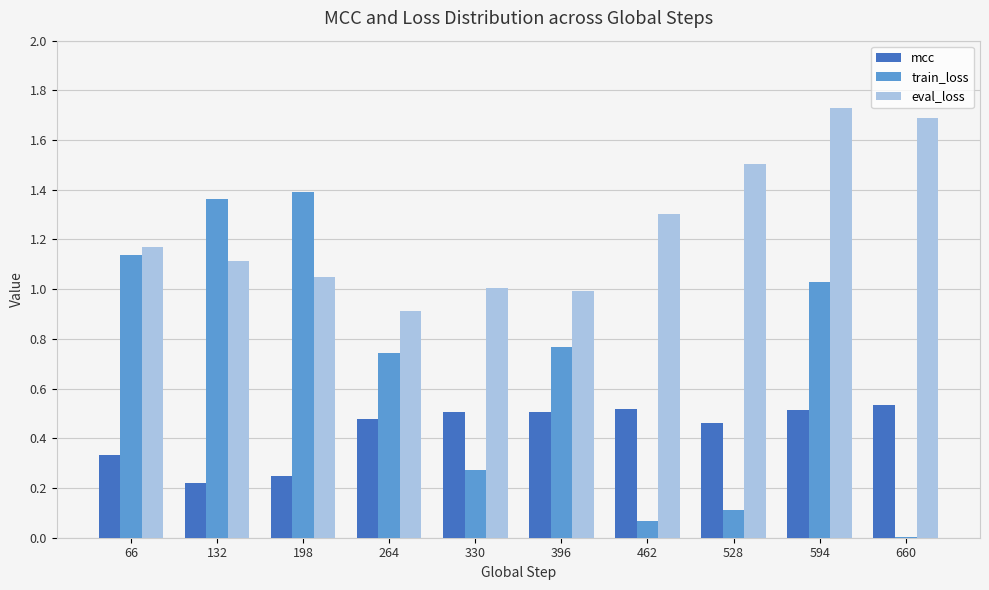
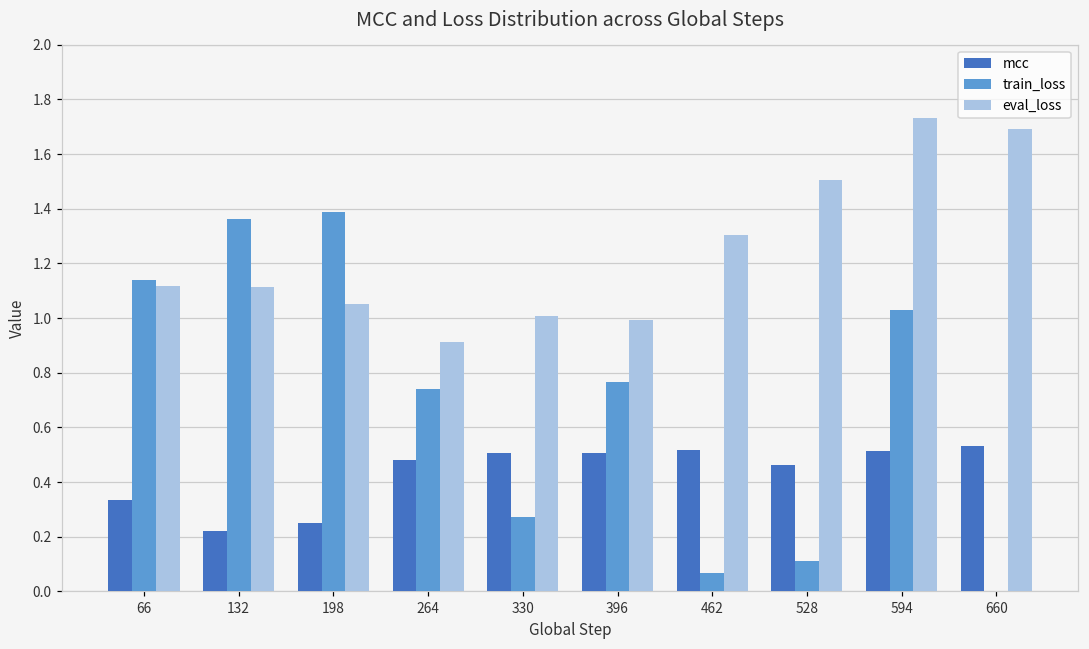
eval_loss, 66: 1.17 -> 1.12
